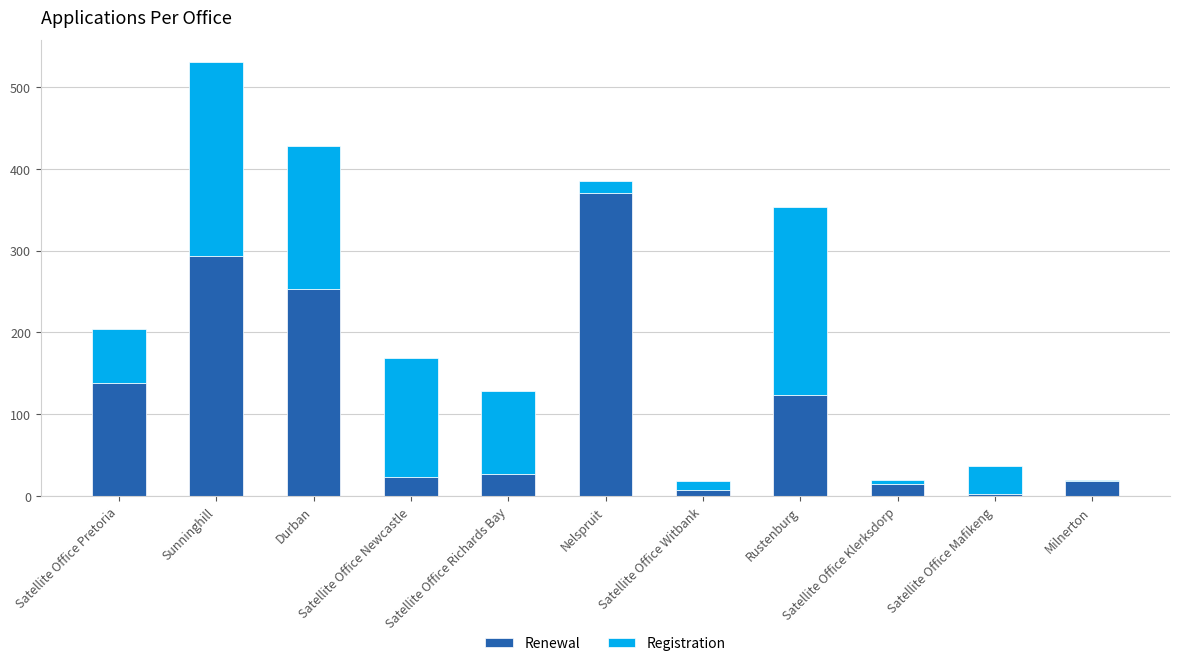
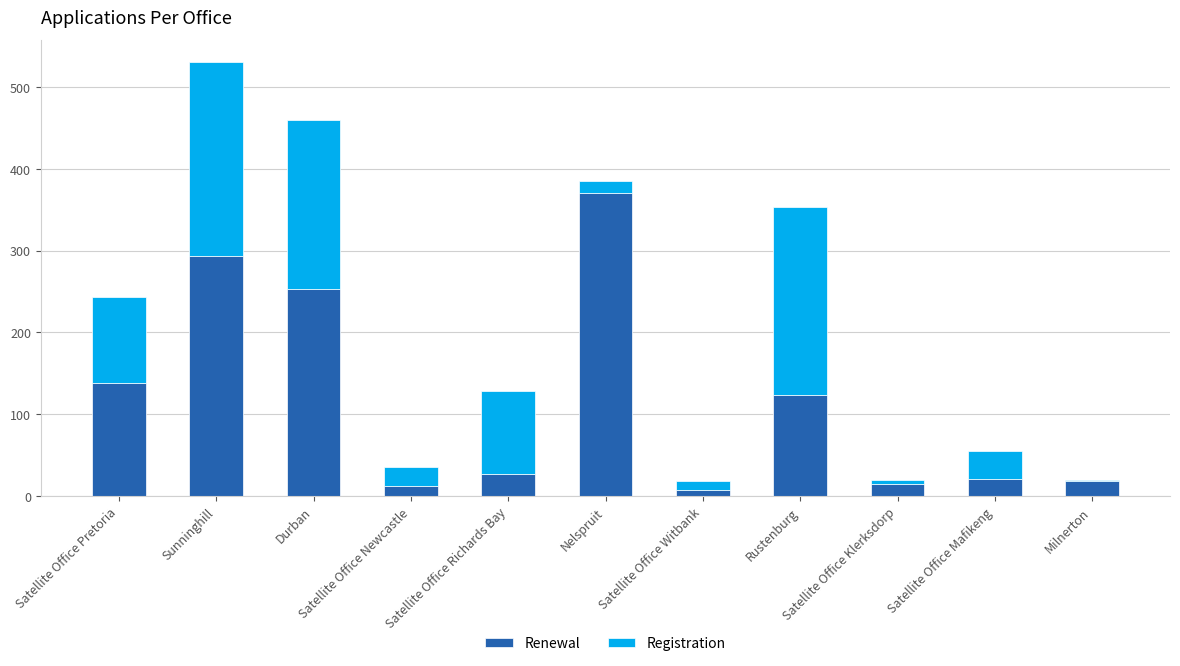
Registration, Satellite Office Pretoria: 70 -> 110
Registration, Durban: 180 -> 210
Renewal, Satellite Office Newcastle: 20 -> 10
Registration, Satellite Office Newcastle: 150 -> 20
Renewal, Satellite Office Mafikeng: 0 -> 20
